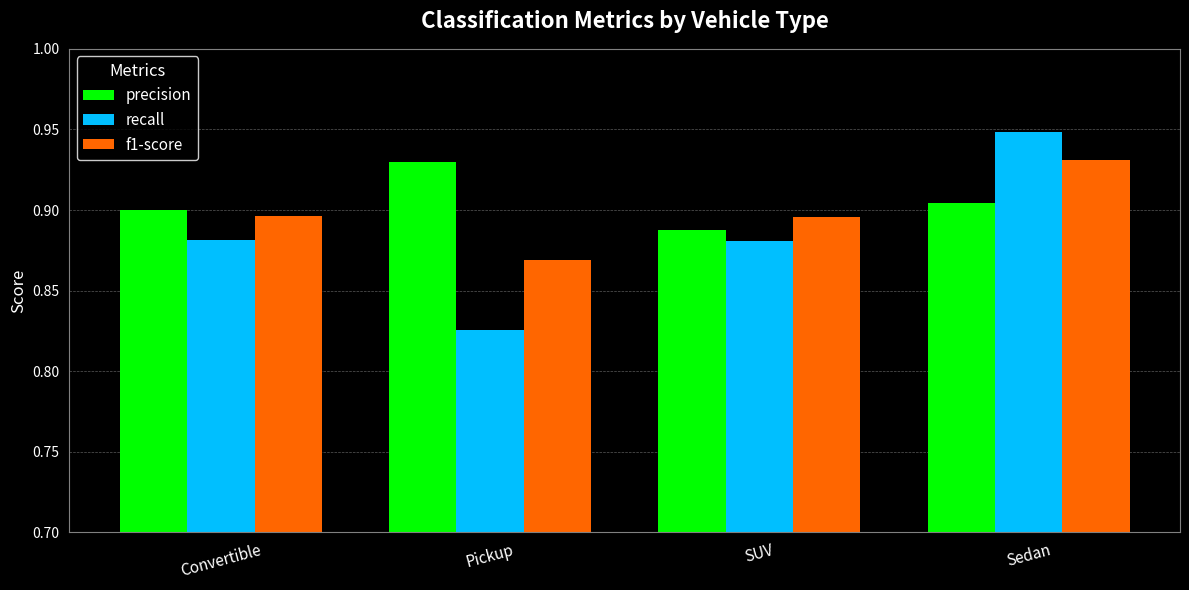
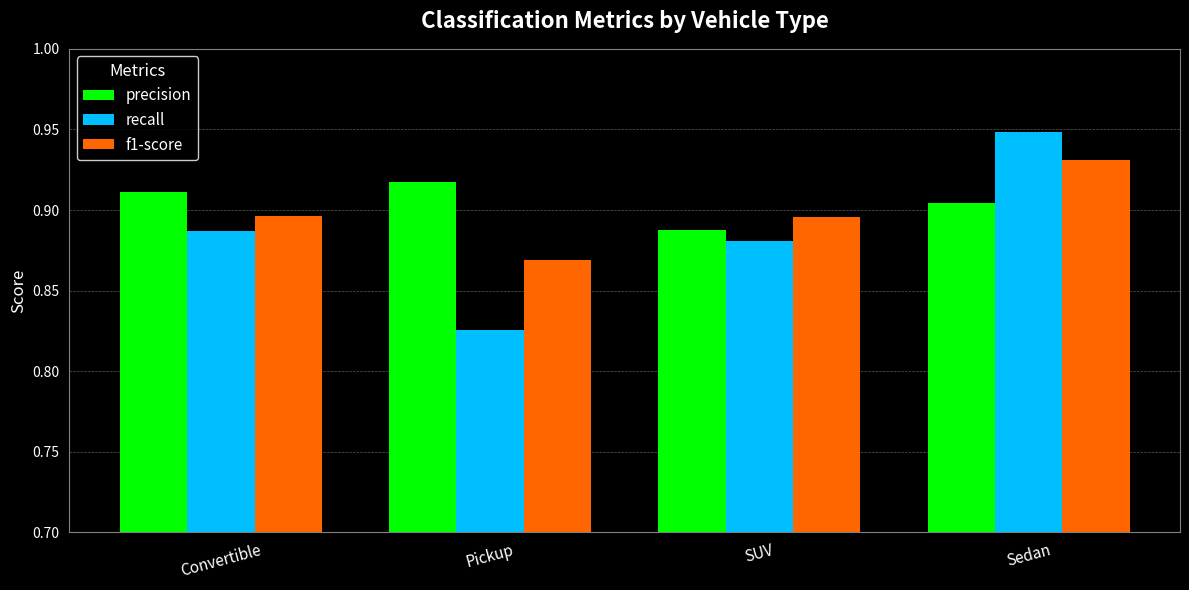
precision, Convertible: 0.900 -> 0.911
recall, Convertible: 0.882 -> 0.887
precision, Pickup: 0.930 -> 0.918
